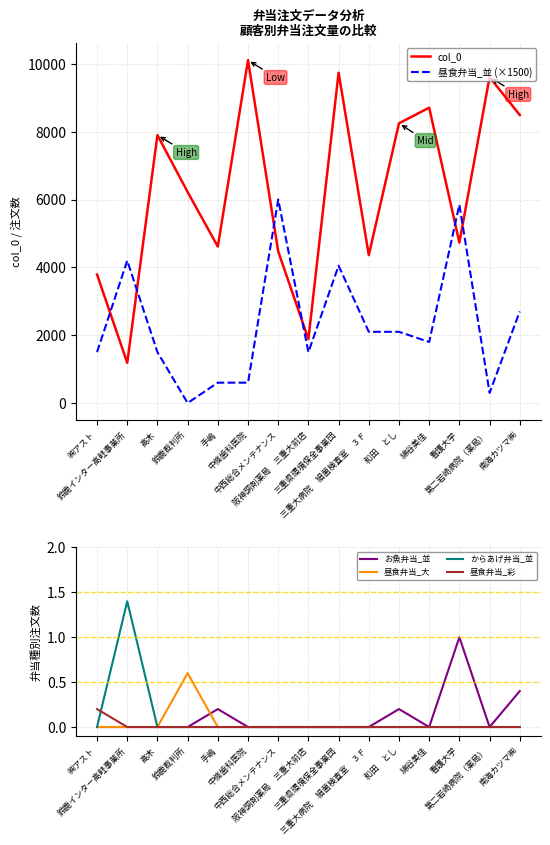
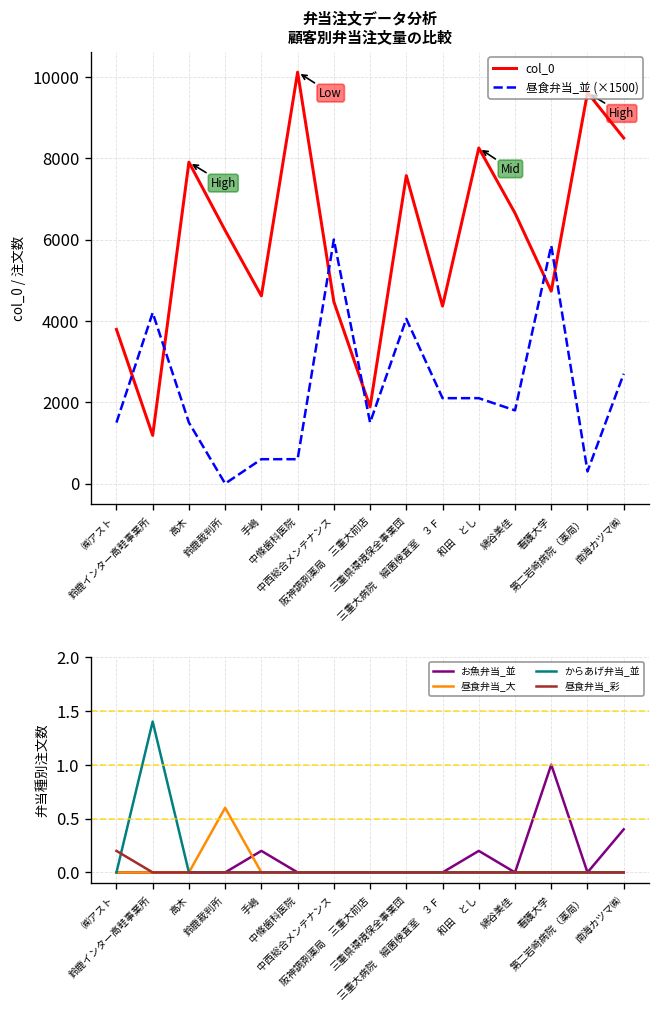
弁当注文データ分析 顧客別弁当注文量の比較, col_0, 三重県環境保全事業団: 9700 -> 7600
弁当注文データ分析 顧客別弁当注文量の比較, col_0, 綿谷美佳: 8700 -> 6600
